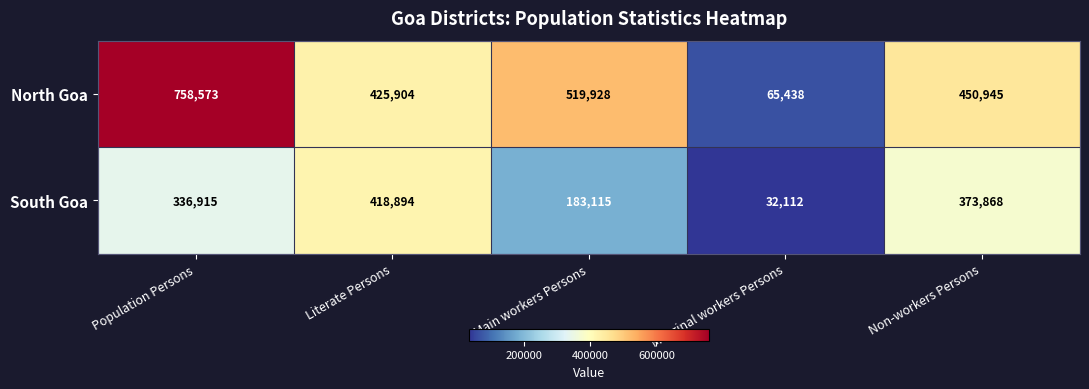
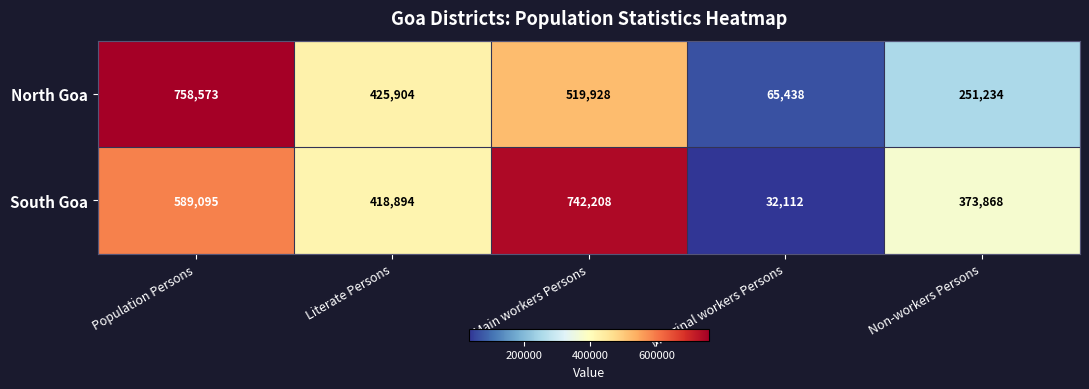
North Goa, Non-workers Persons: 450,945 -> 251,234
South Goa, Population Persons: 336,915 -> 589,095
South Goa, Main workers Persons: 183,115 -> 742,208
